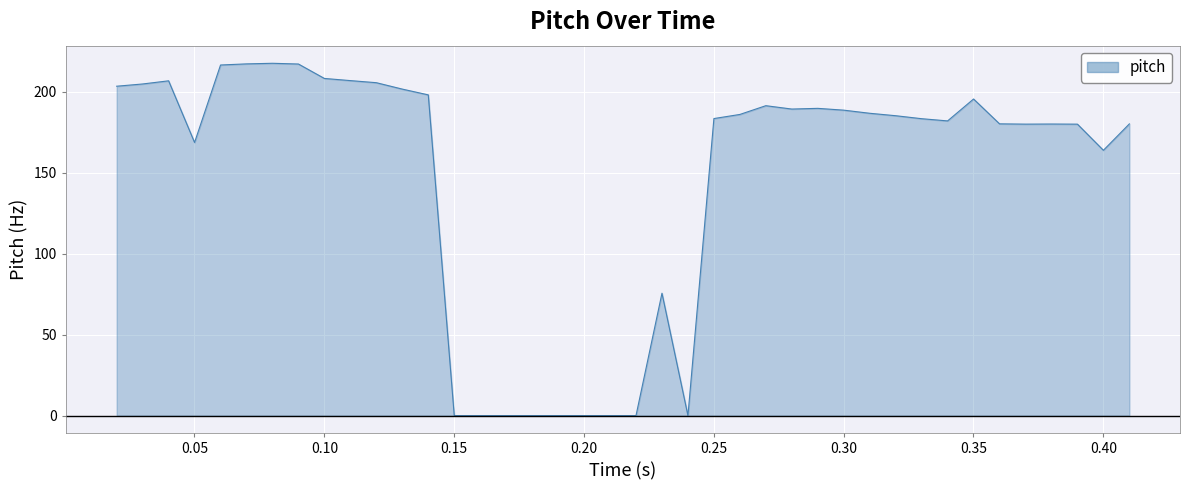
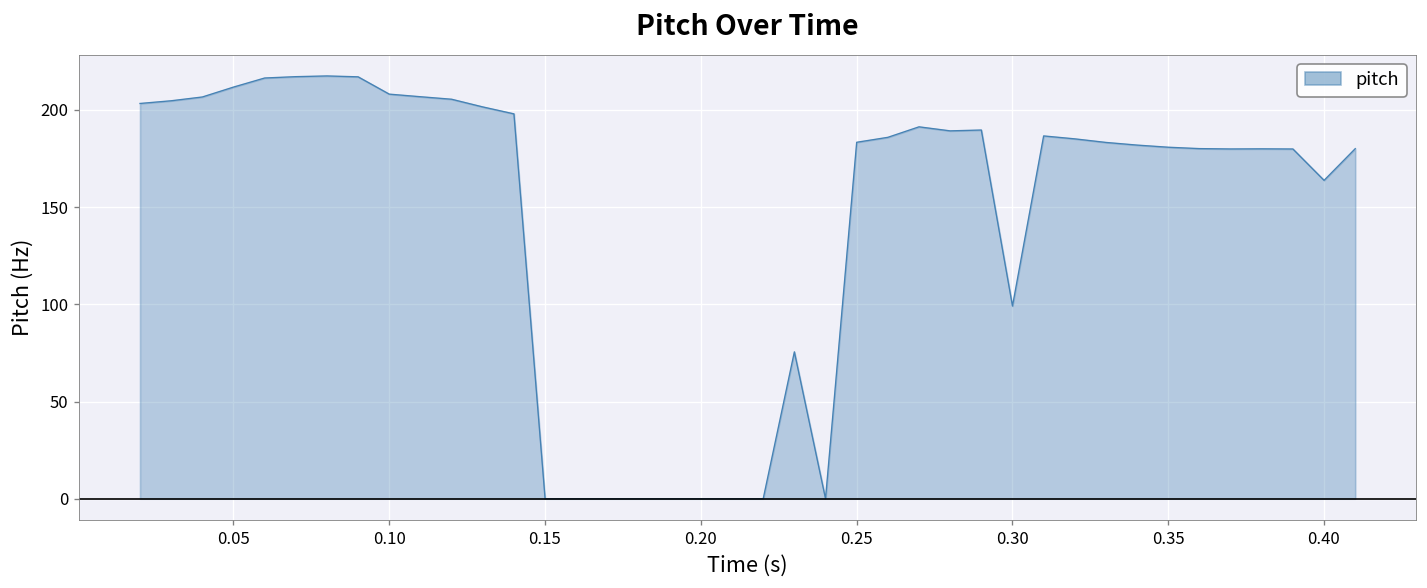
0.05: 169 -> 212
0.30: 189 -> 99
0.35: 195 -> 181
